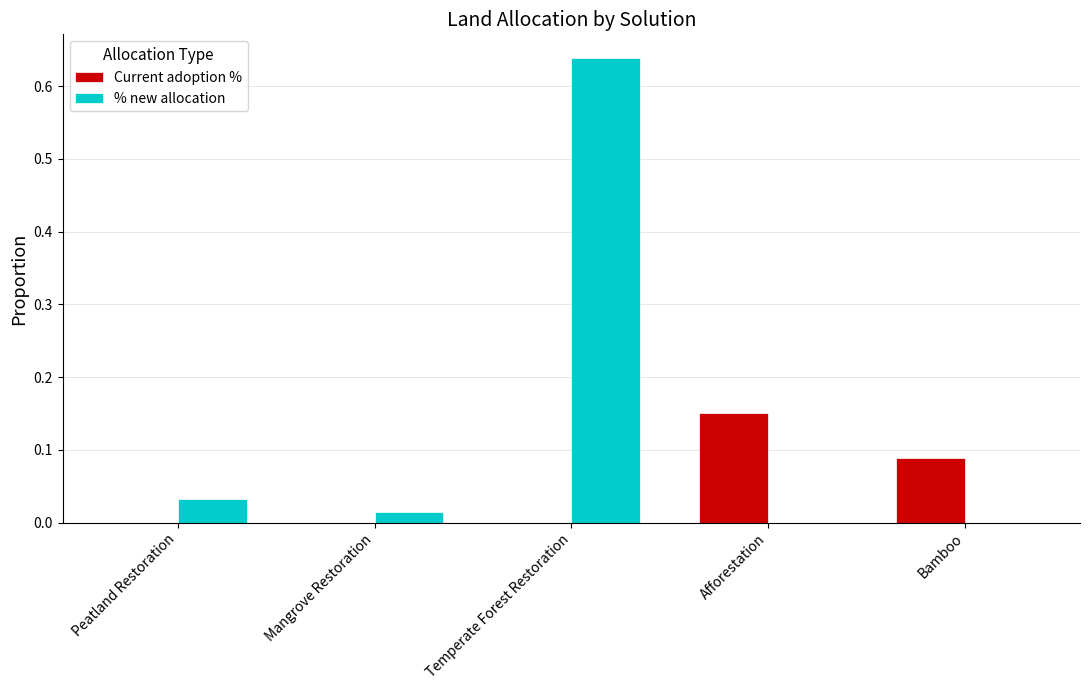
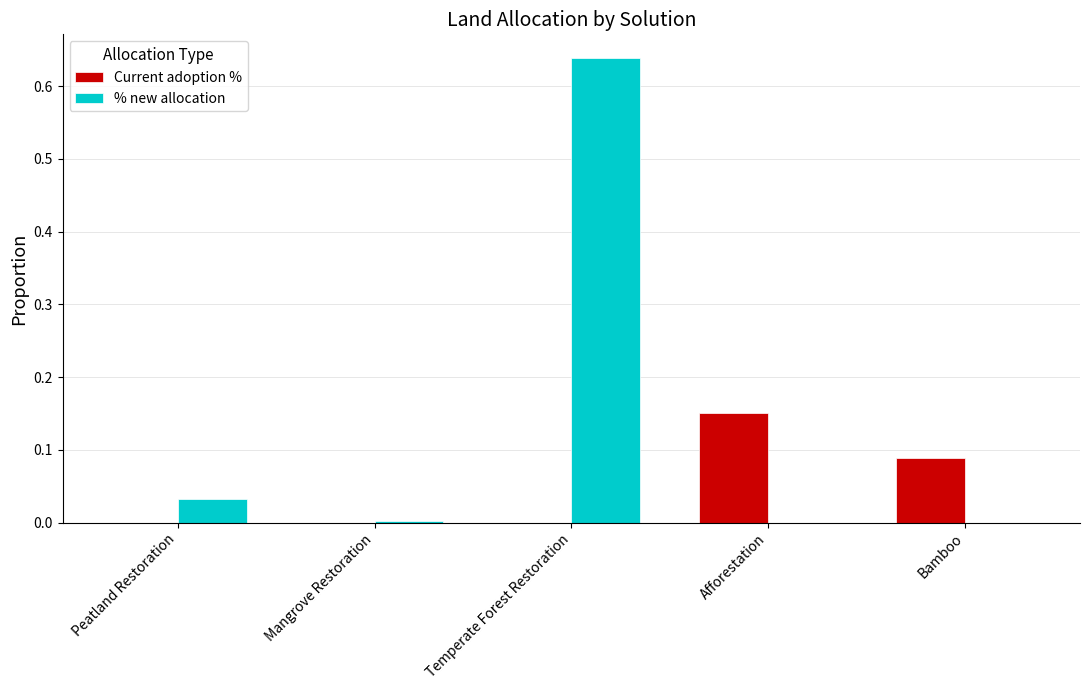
% new allocation, Mangrove Restoration: 0.01 -> 0.00
